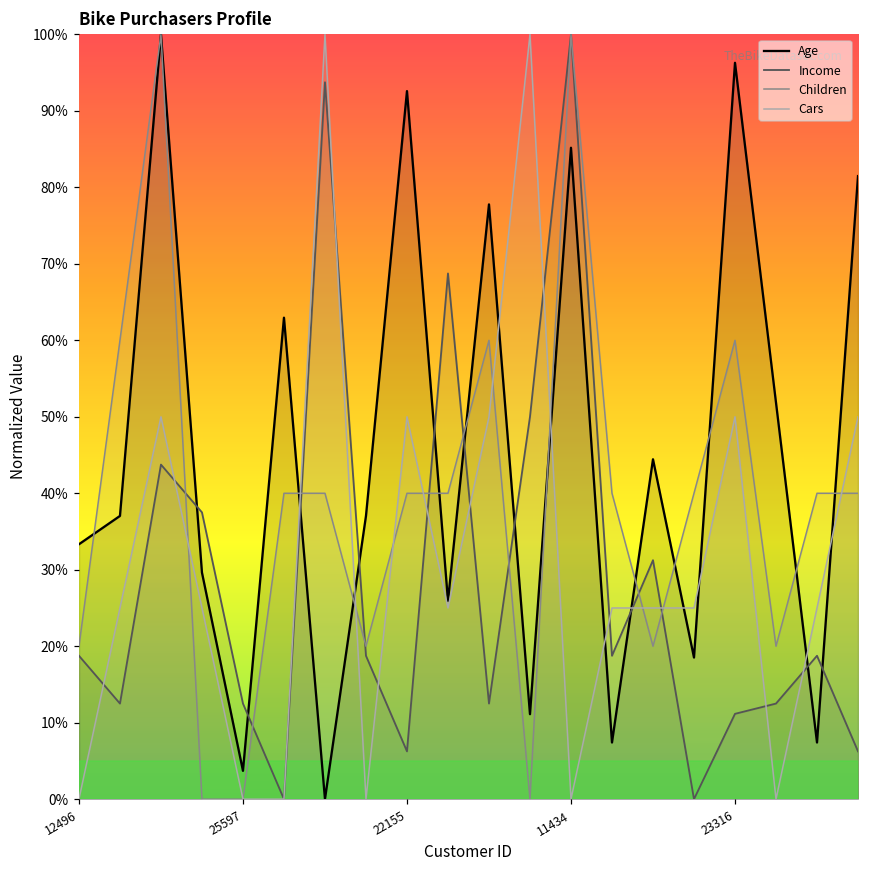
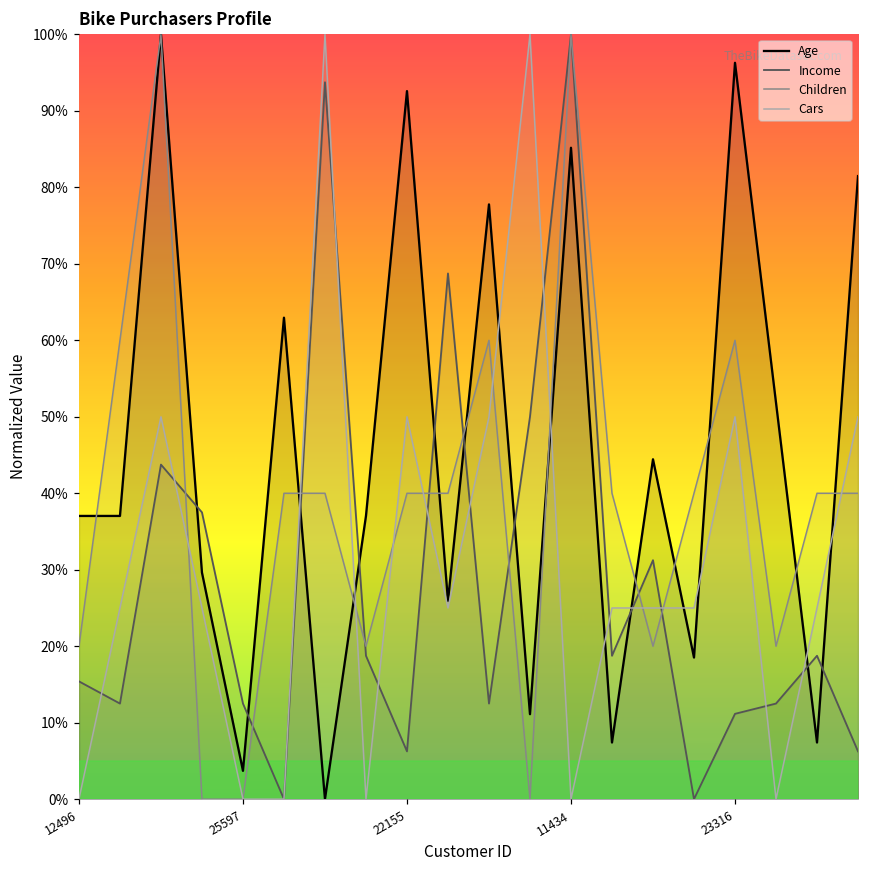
Age, 12496: 33% -> 37%
Income, 12496: 19% -> 15%
